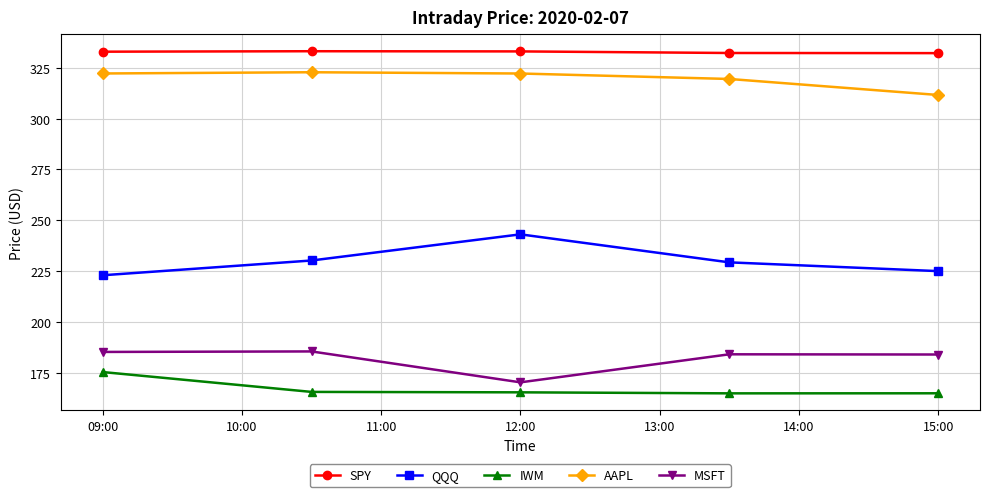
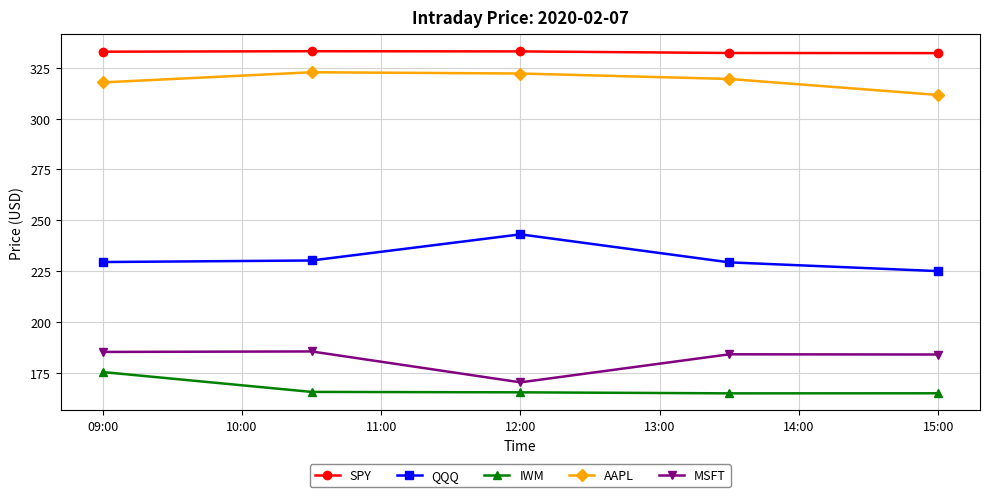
QQQ, 09:00: 223 -> 229
AAPL, 09:00: 322 -> 318
